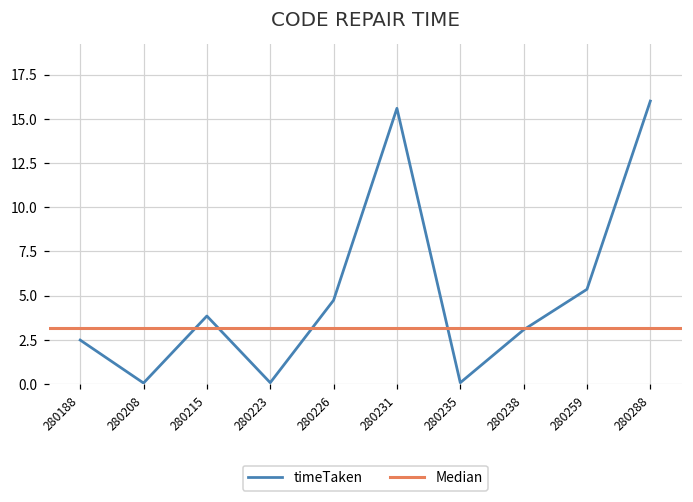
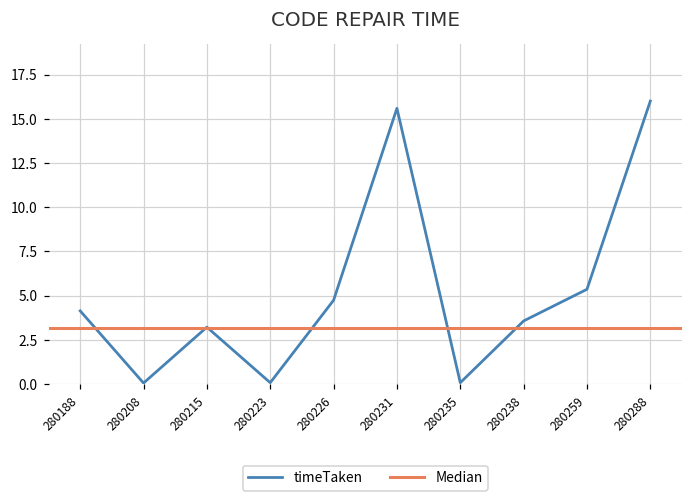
280188: 2.5 -> 4.1
280215: 3.9 -> 3.2
280238: 3.1 -> 3.6
